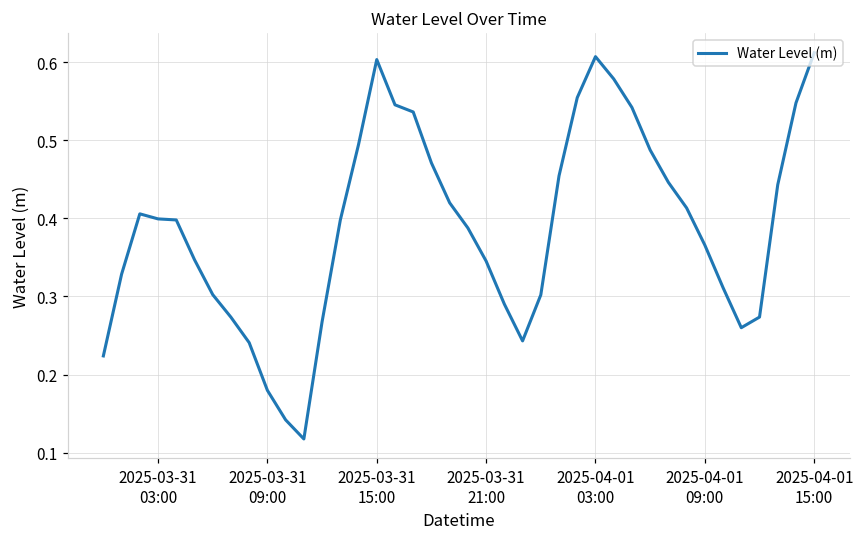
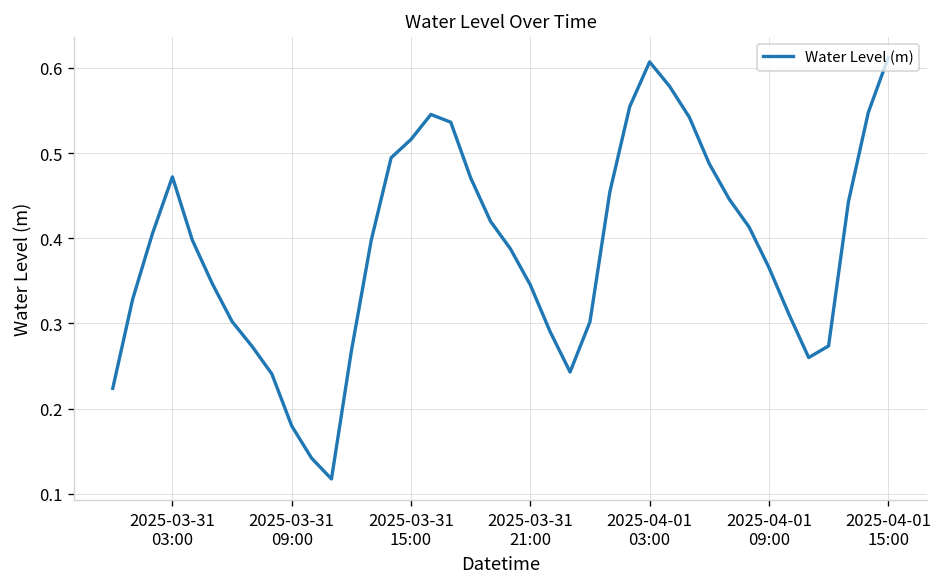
2025-03-31 03:00: 0.40 -> 0.47
2025-03-31 15:00: 0.60 -> 0.52
